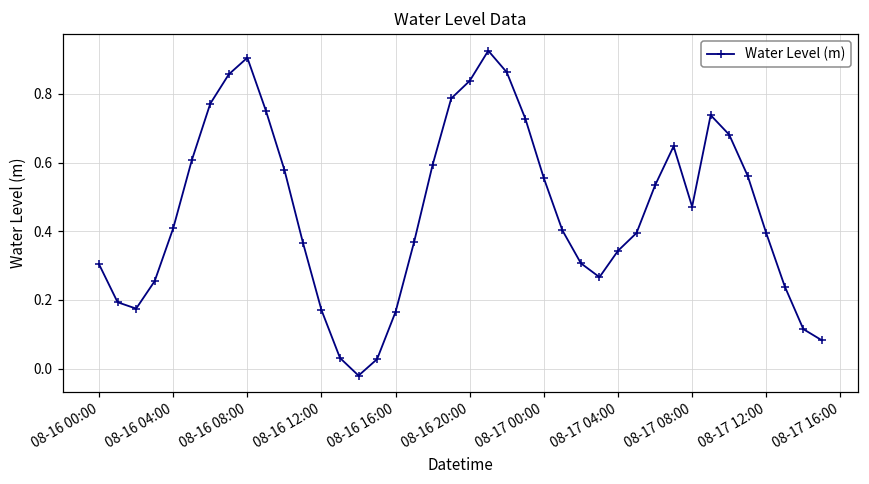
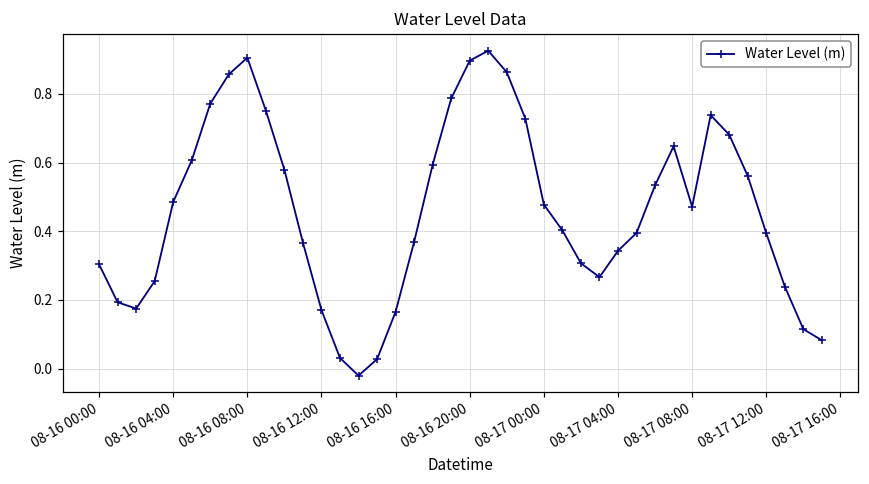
08-16 04:00: 0.41 -> 0.49
08-16 20:00: 0.84 -> 0.90
08-17 00:00: 0.55 -> 0.48
